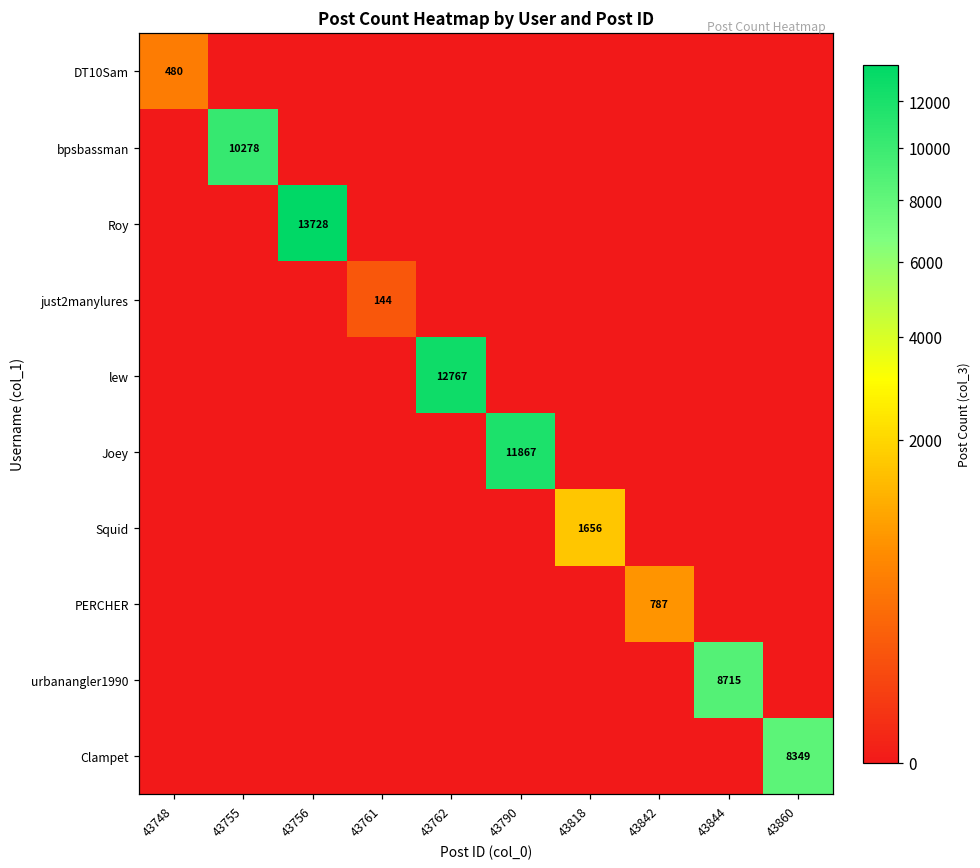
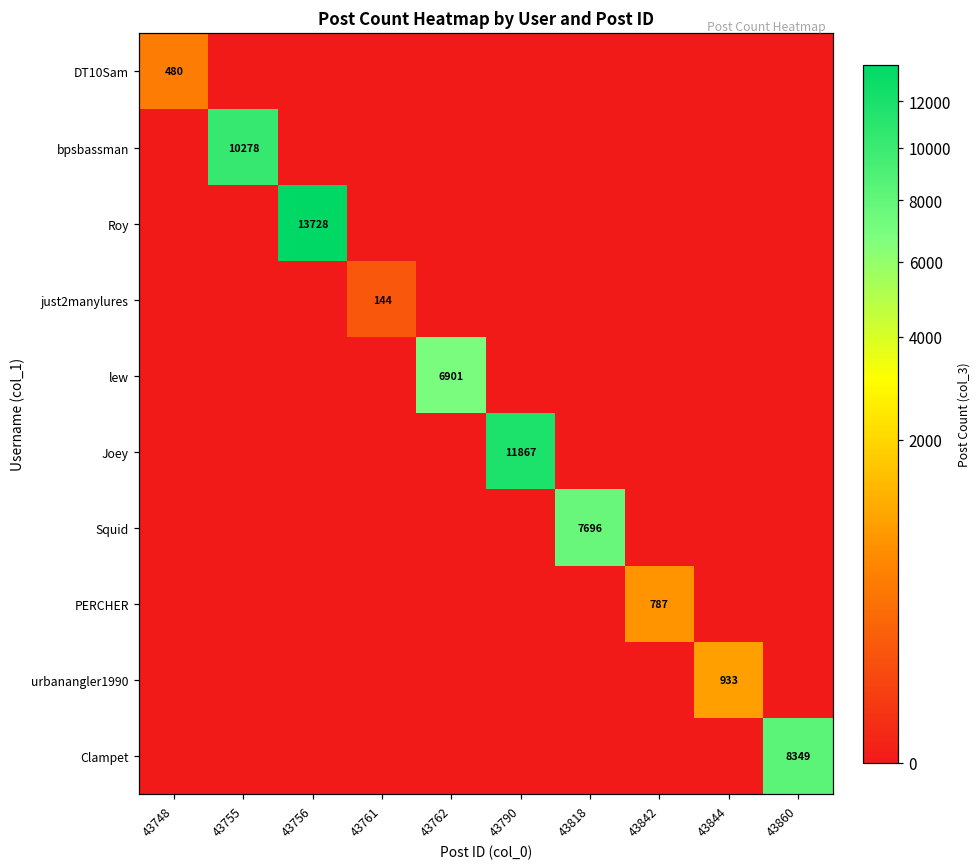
lew, 43762: 12767 -> 6901
Squid, 43818: 1656 -> 7696
urbanangler1990, 43844: 8715 -> 933
